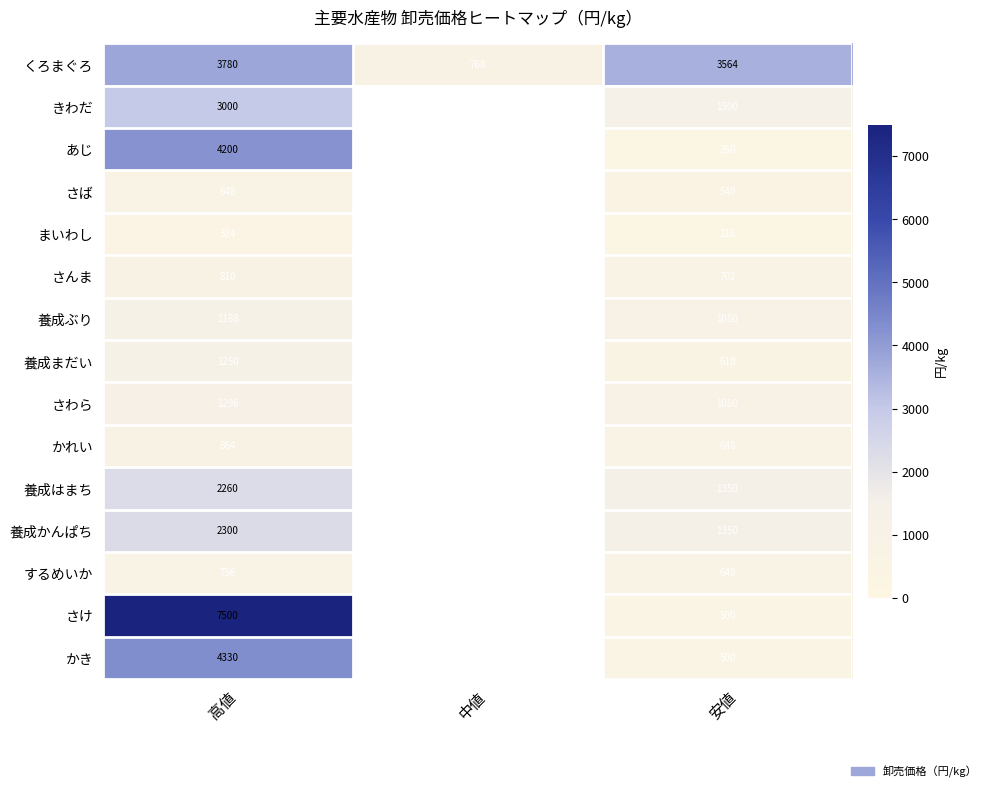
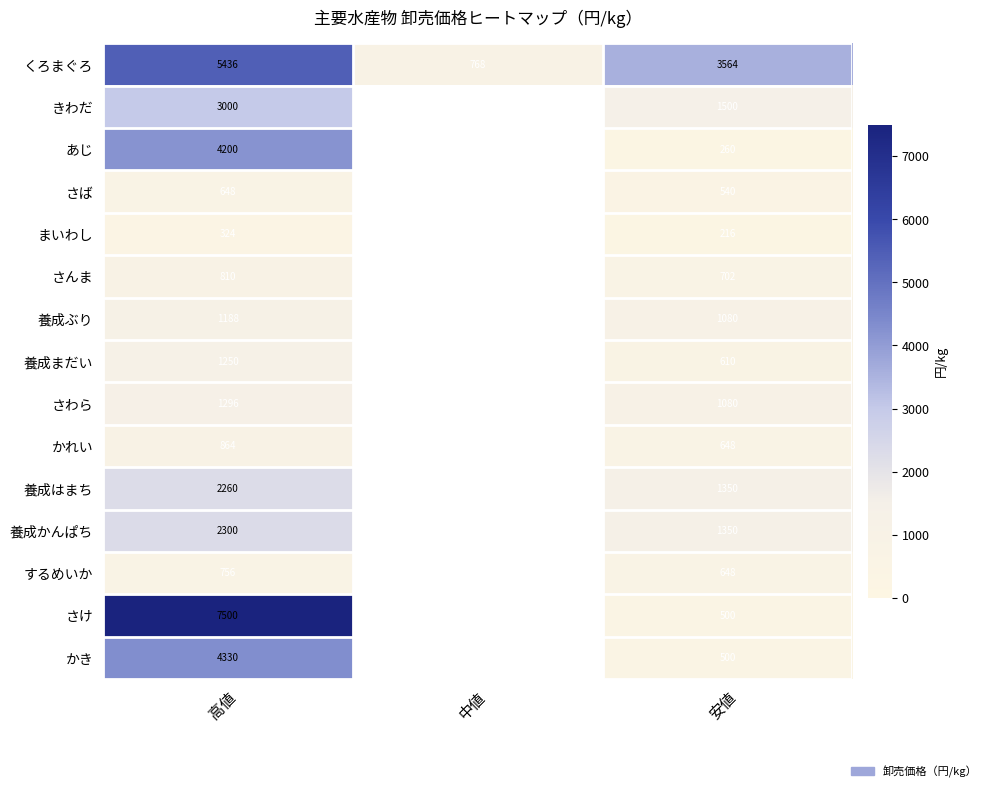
くろまぐろ, 高値: 3780 -> 5436
